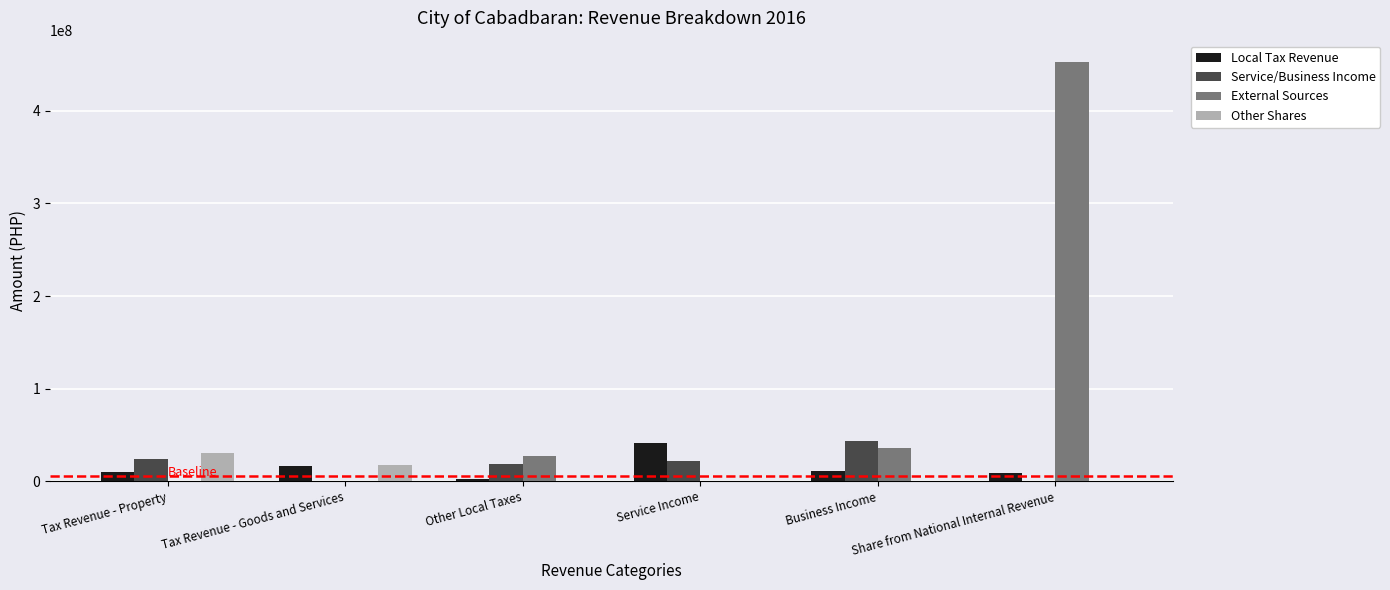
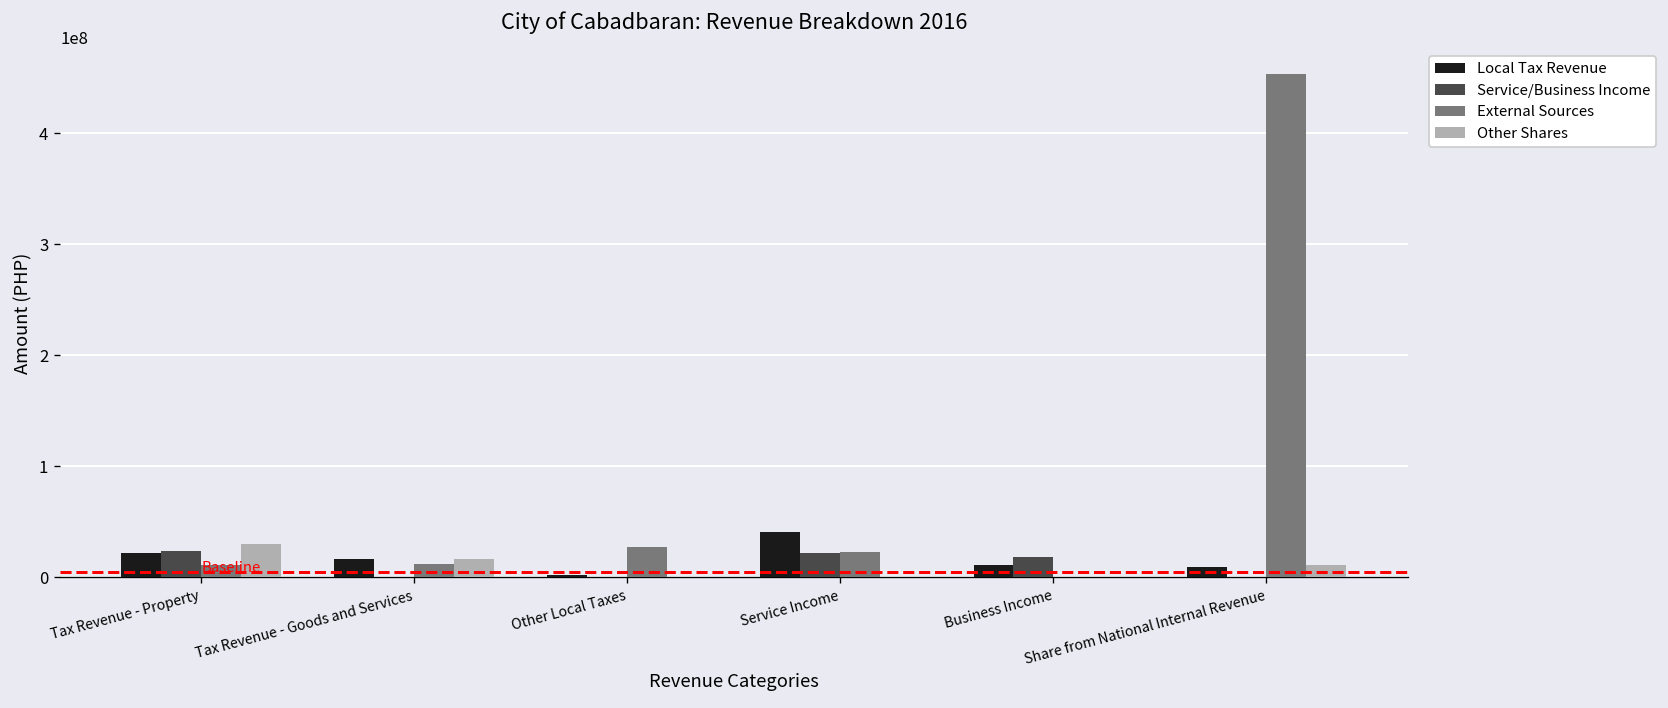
Local Tax Revenue, Tax Revenue - Property: 10000000 -> 20000000
External Sources, Tax Revenue - Property: 0 -> 10000000
External Sources, Tax Revenue - Goods and Services: 0 -> 10000000
Service/Business Income, Other Local Taxes: 20000000 -> 0
External Sources, Service Income: 0 -> 20000000
Service/Business Income, Business Income: 40000000 -> 20000000
External Sources, Business Income: 40000000 -> 0
Other Shares, Share from National Internal Revenue: 0 -> 10000000
